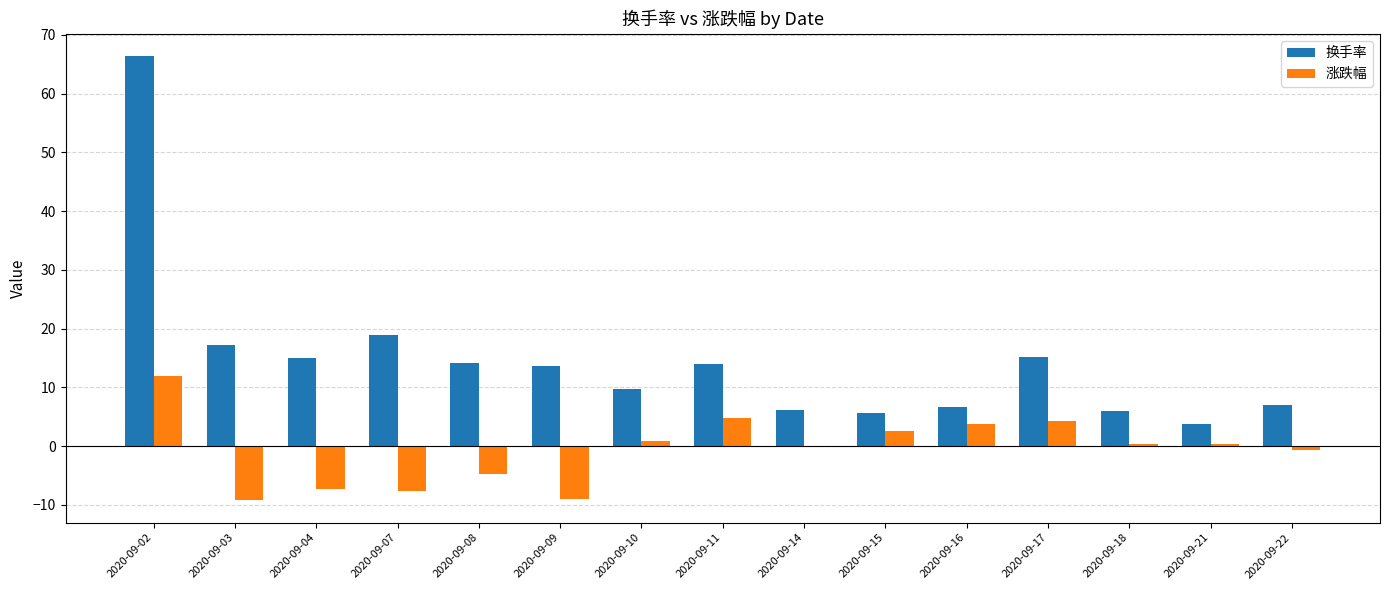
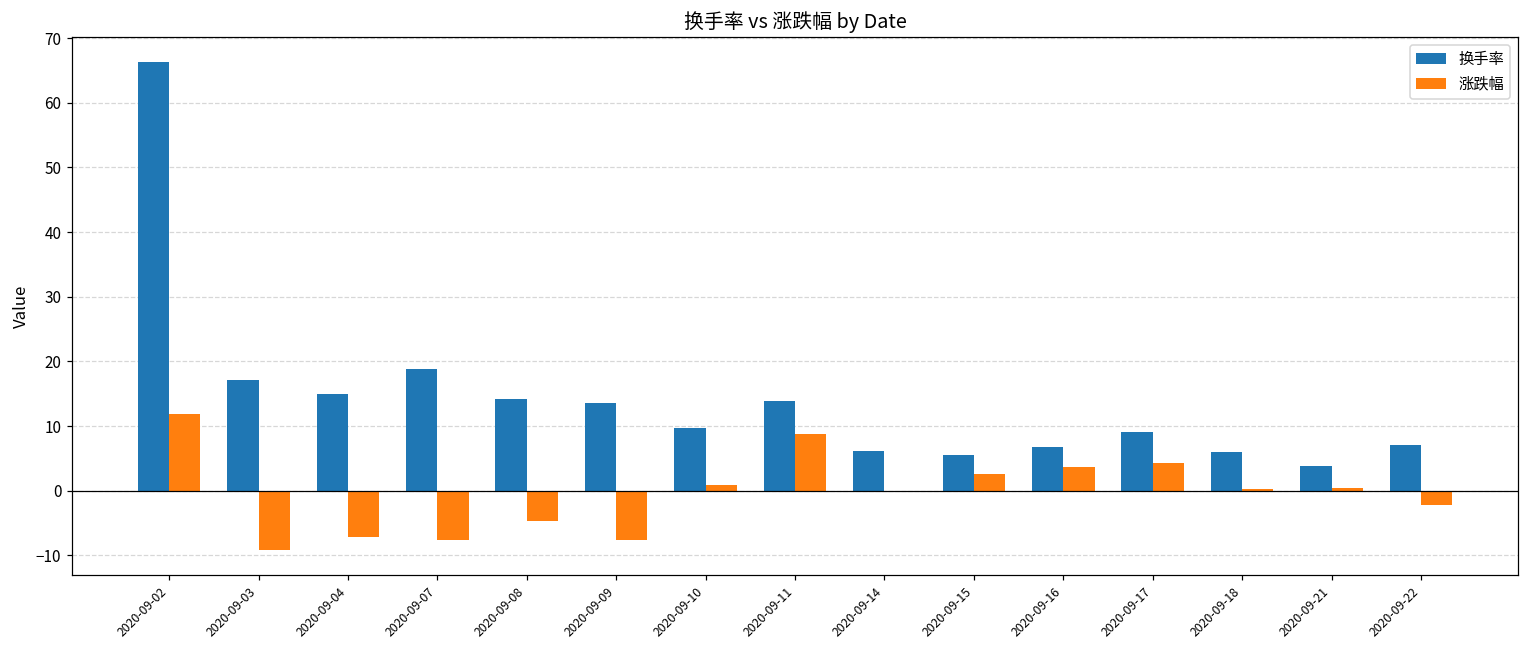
涨跌幅, 2020-09-09: -9 -> -8
涨跌幅, 2020-09-11: 5 -> 9
换手率, 2020-09-17: 15 -> 9
涨跌幅, 2020-09-22: -1 -> -2
